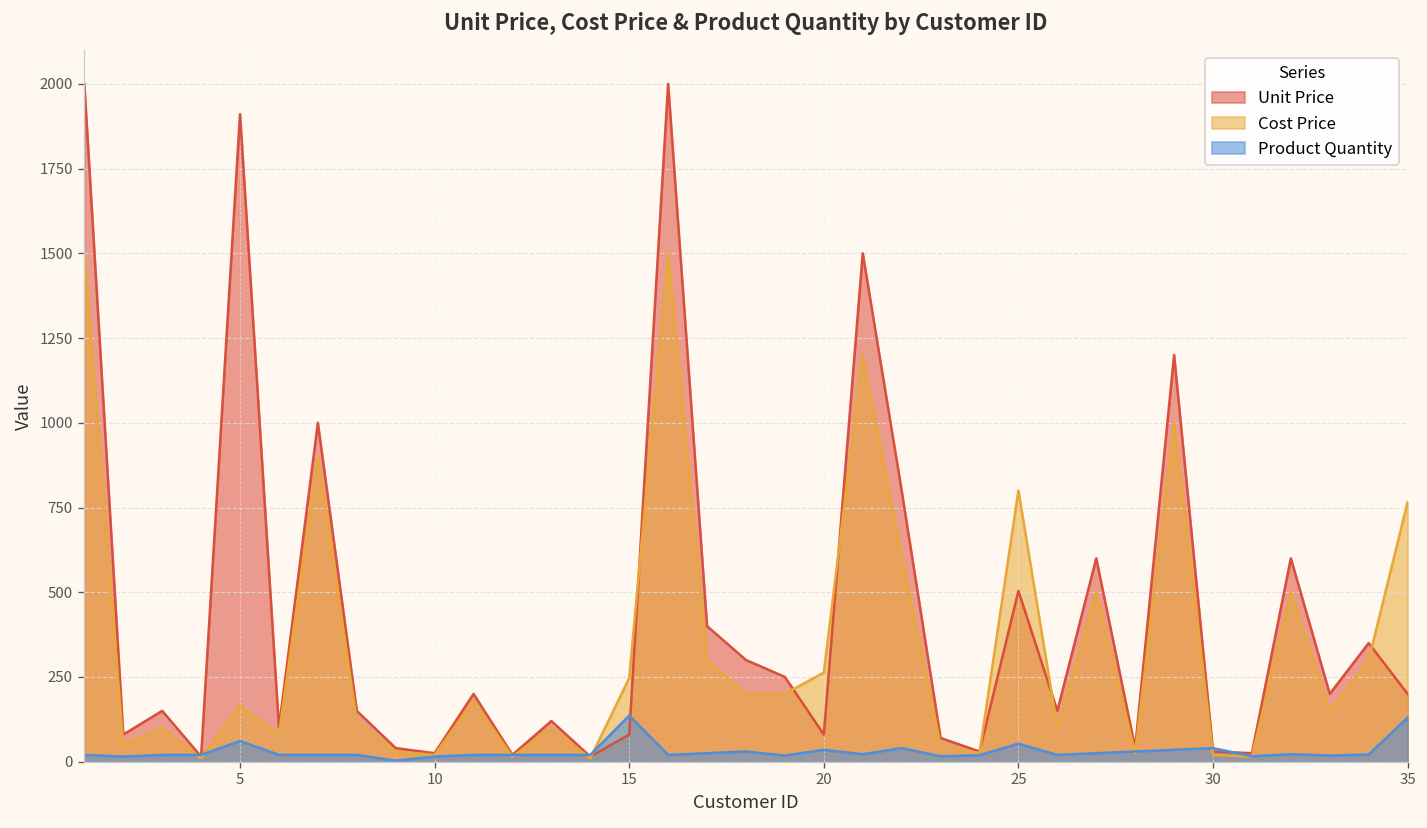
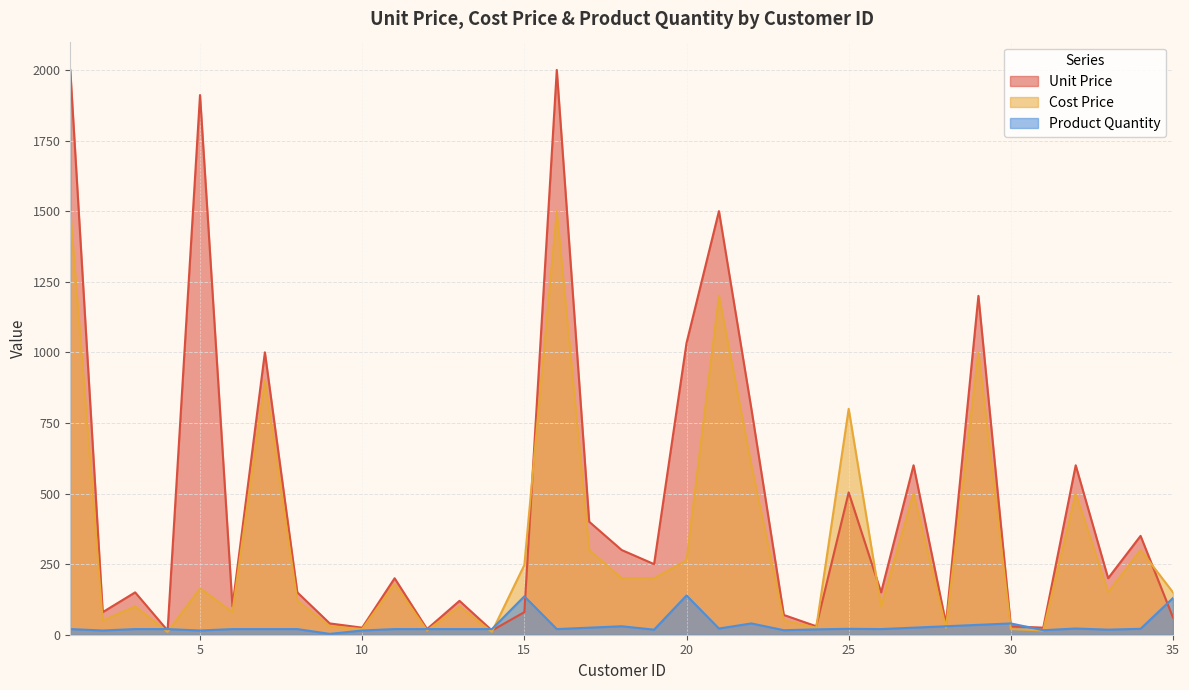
Product Quantity, 5: 60 -> 20
Unit Price, 20: 80 -> 1030
Product Quantity, 20: 40 -> 140
Product Quantity, 25: 50 -> 20
Unit Price, 35: 200 -> 60
Cost Price, 35: 770 -> 150
